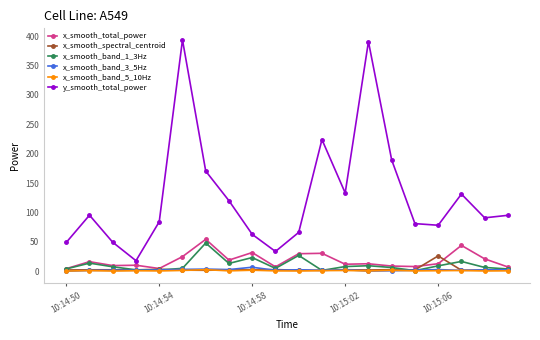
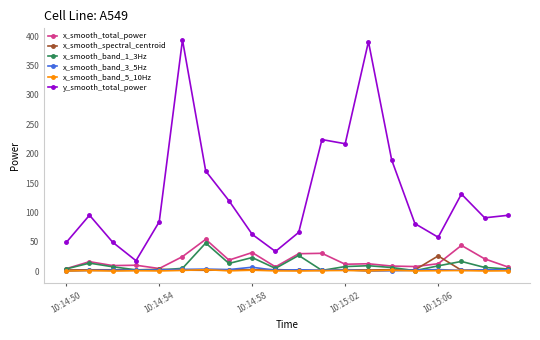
y_smooth_total_power, 10:15:02: 130 -> 220
y_smooth_total_power, 10:15:06: 80 -> 60
